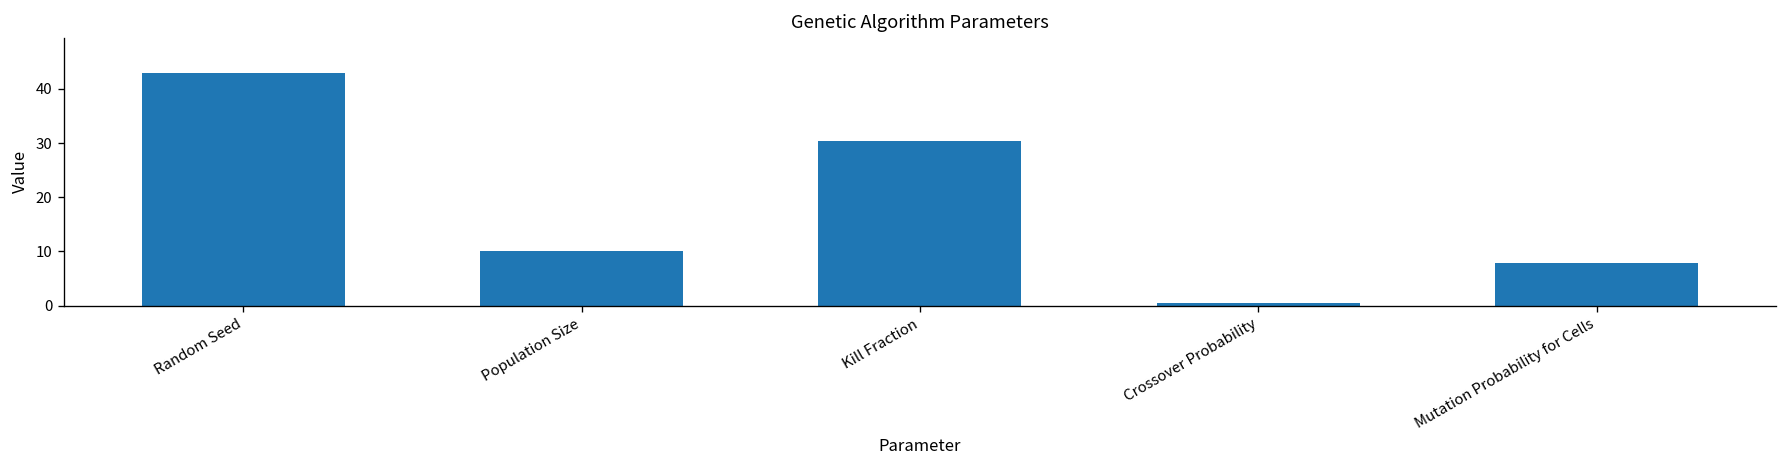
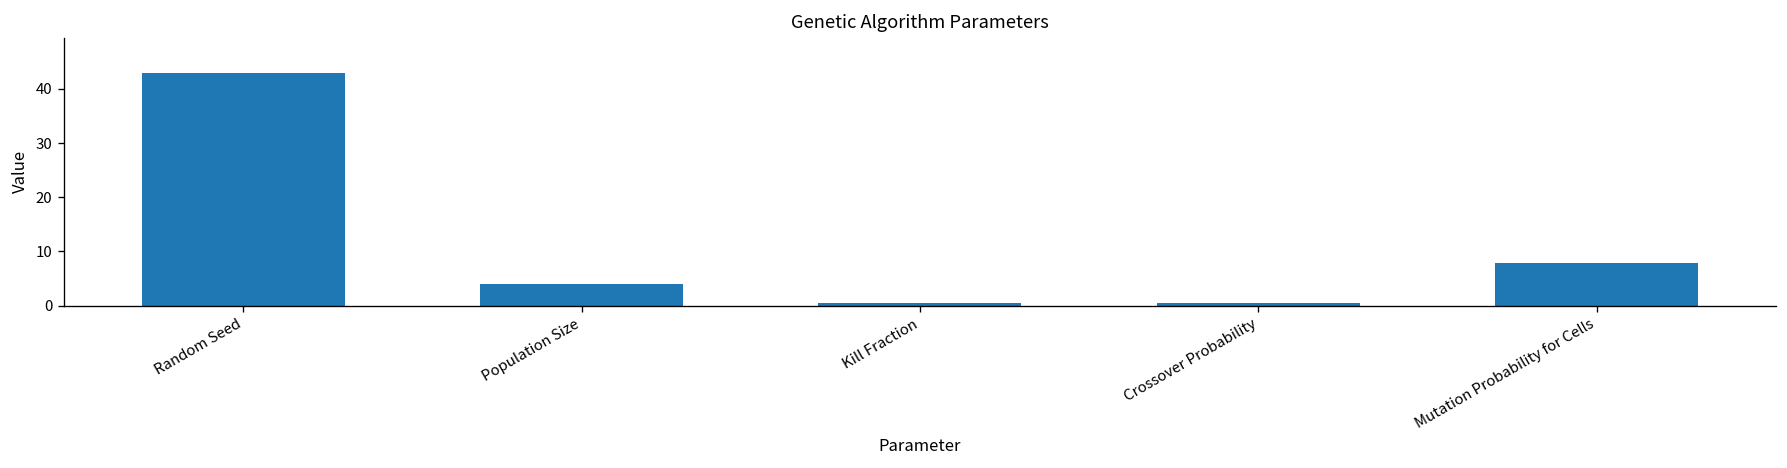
Population Size: 10 -> 4
Kill Fraction: 30 -> 1
